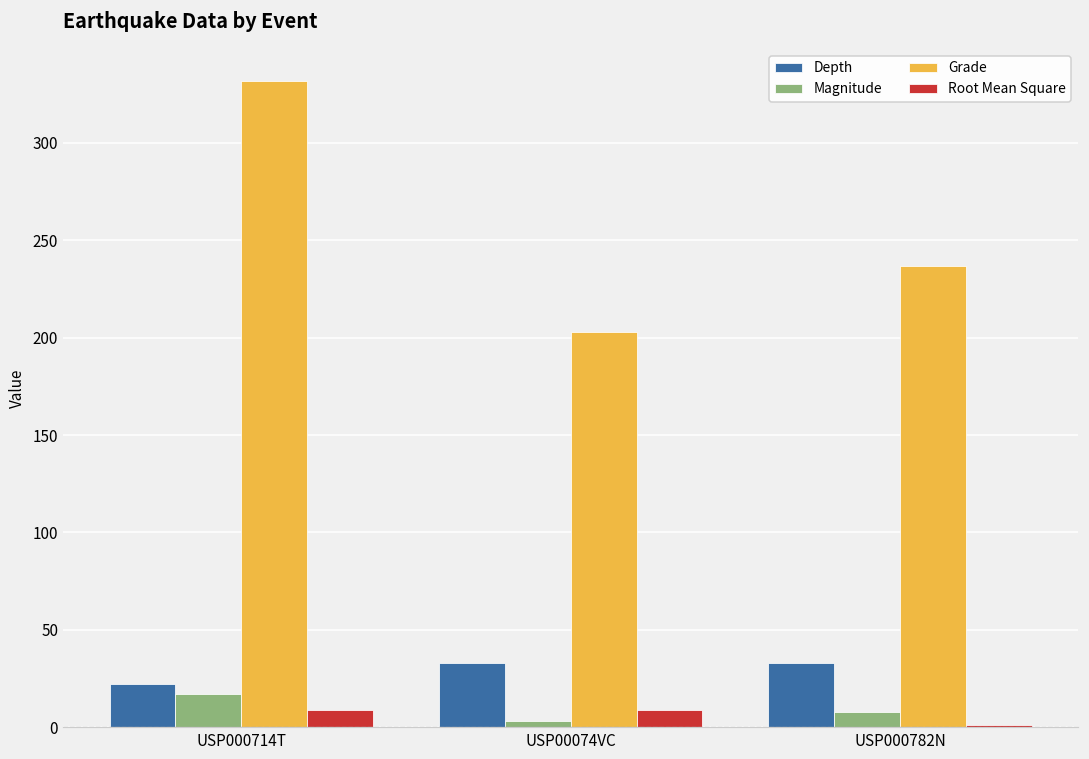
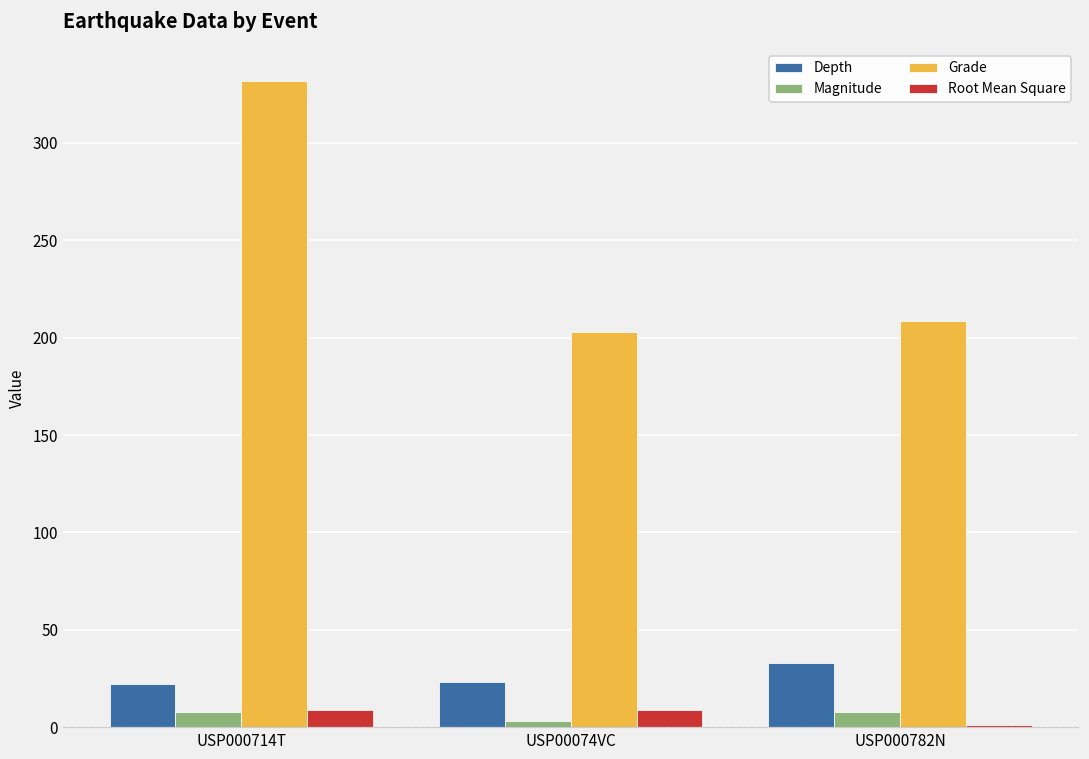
Magnitude, USP000714T: 17 -> 8
Depth, USP00074VC: 33 -> 23
Grade, USP000782N: 237 -> 208
